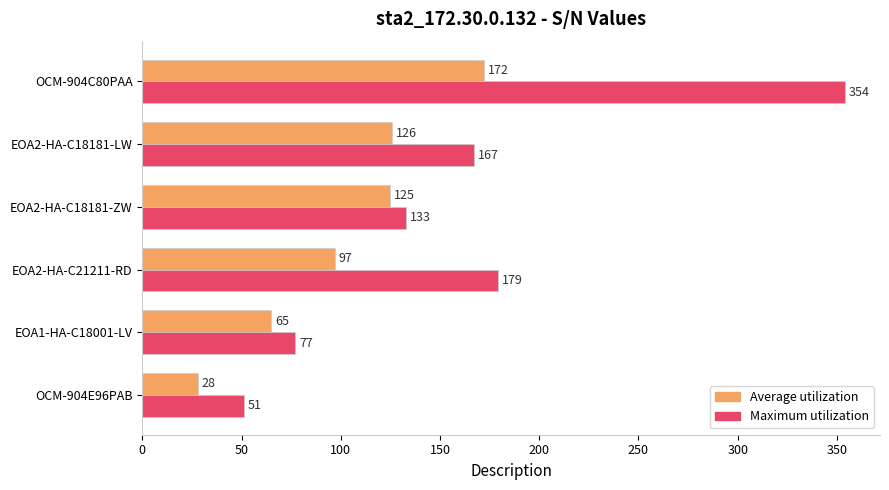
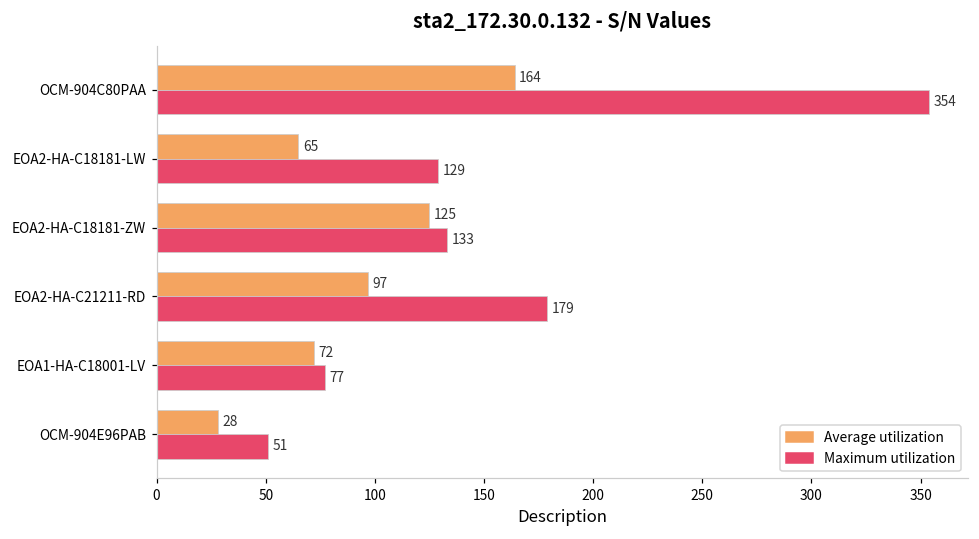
Average utilization, OCM-904C80PAA: 172 -> 164
Average utilization, EOA2-HA-C18181-LW: 126 -> 65
Maximum utilization, EOA2-HA-C18181-LW: 167 -> 129
Average utilization, EOA1-HA-C18001-LV: 65 -> 72
